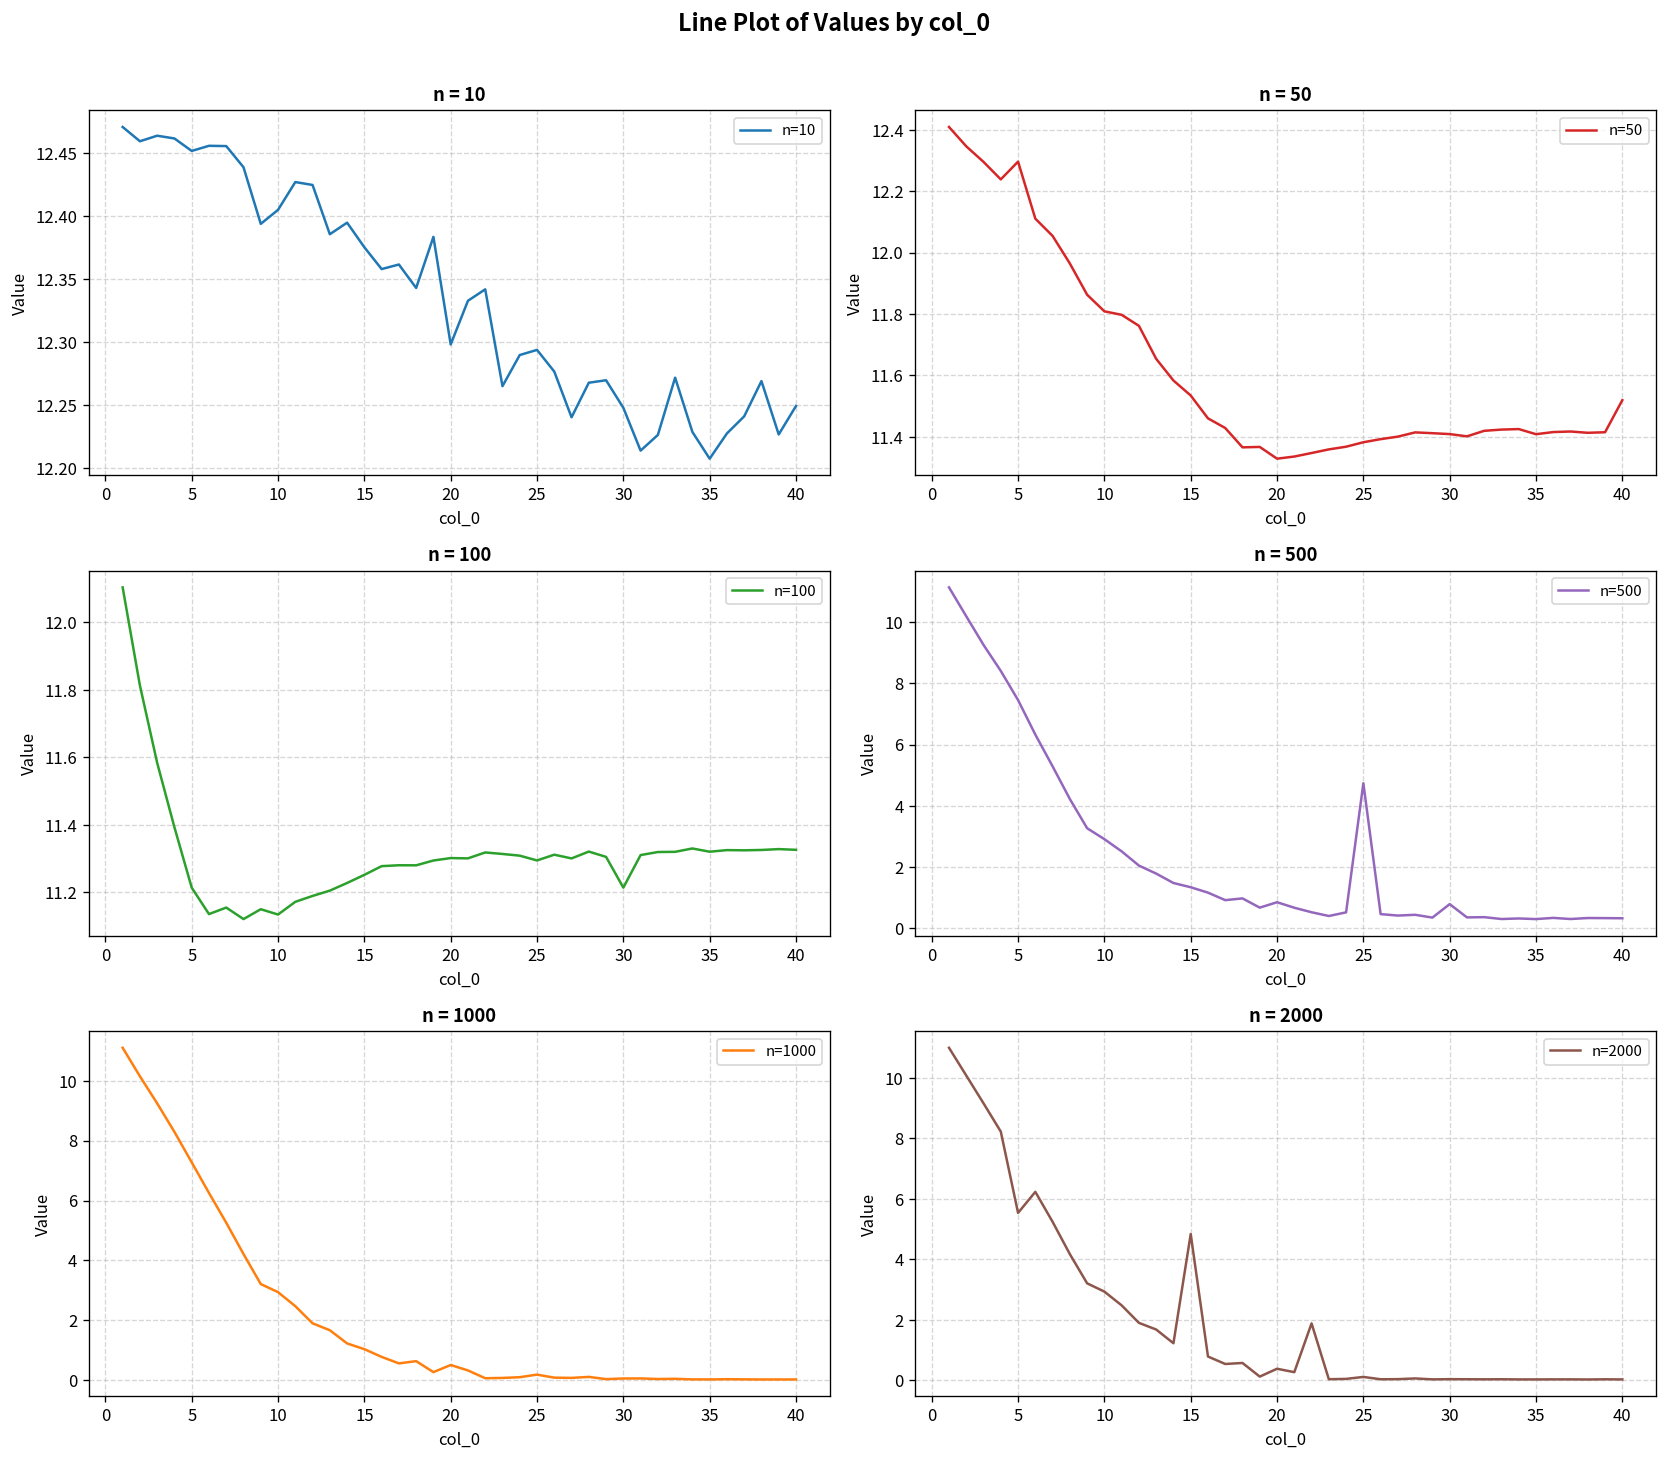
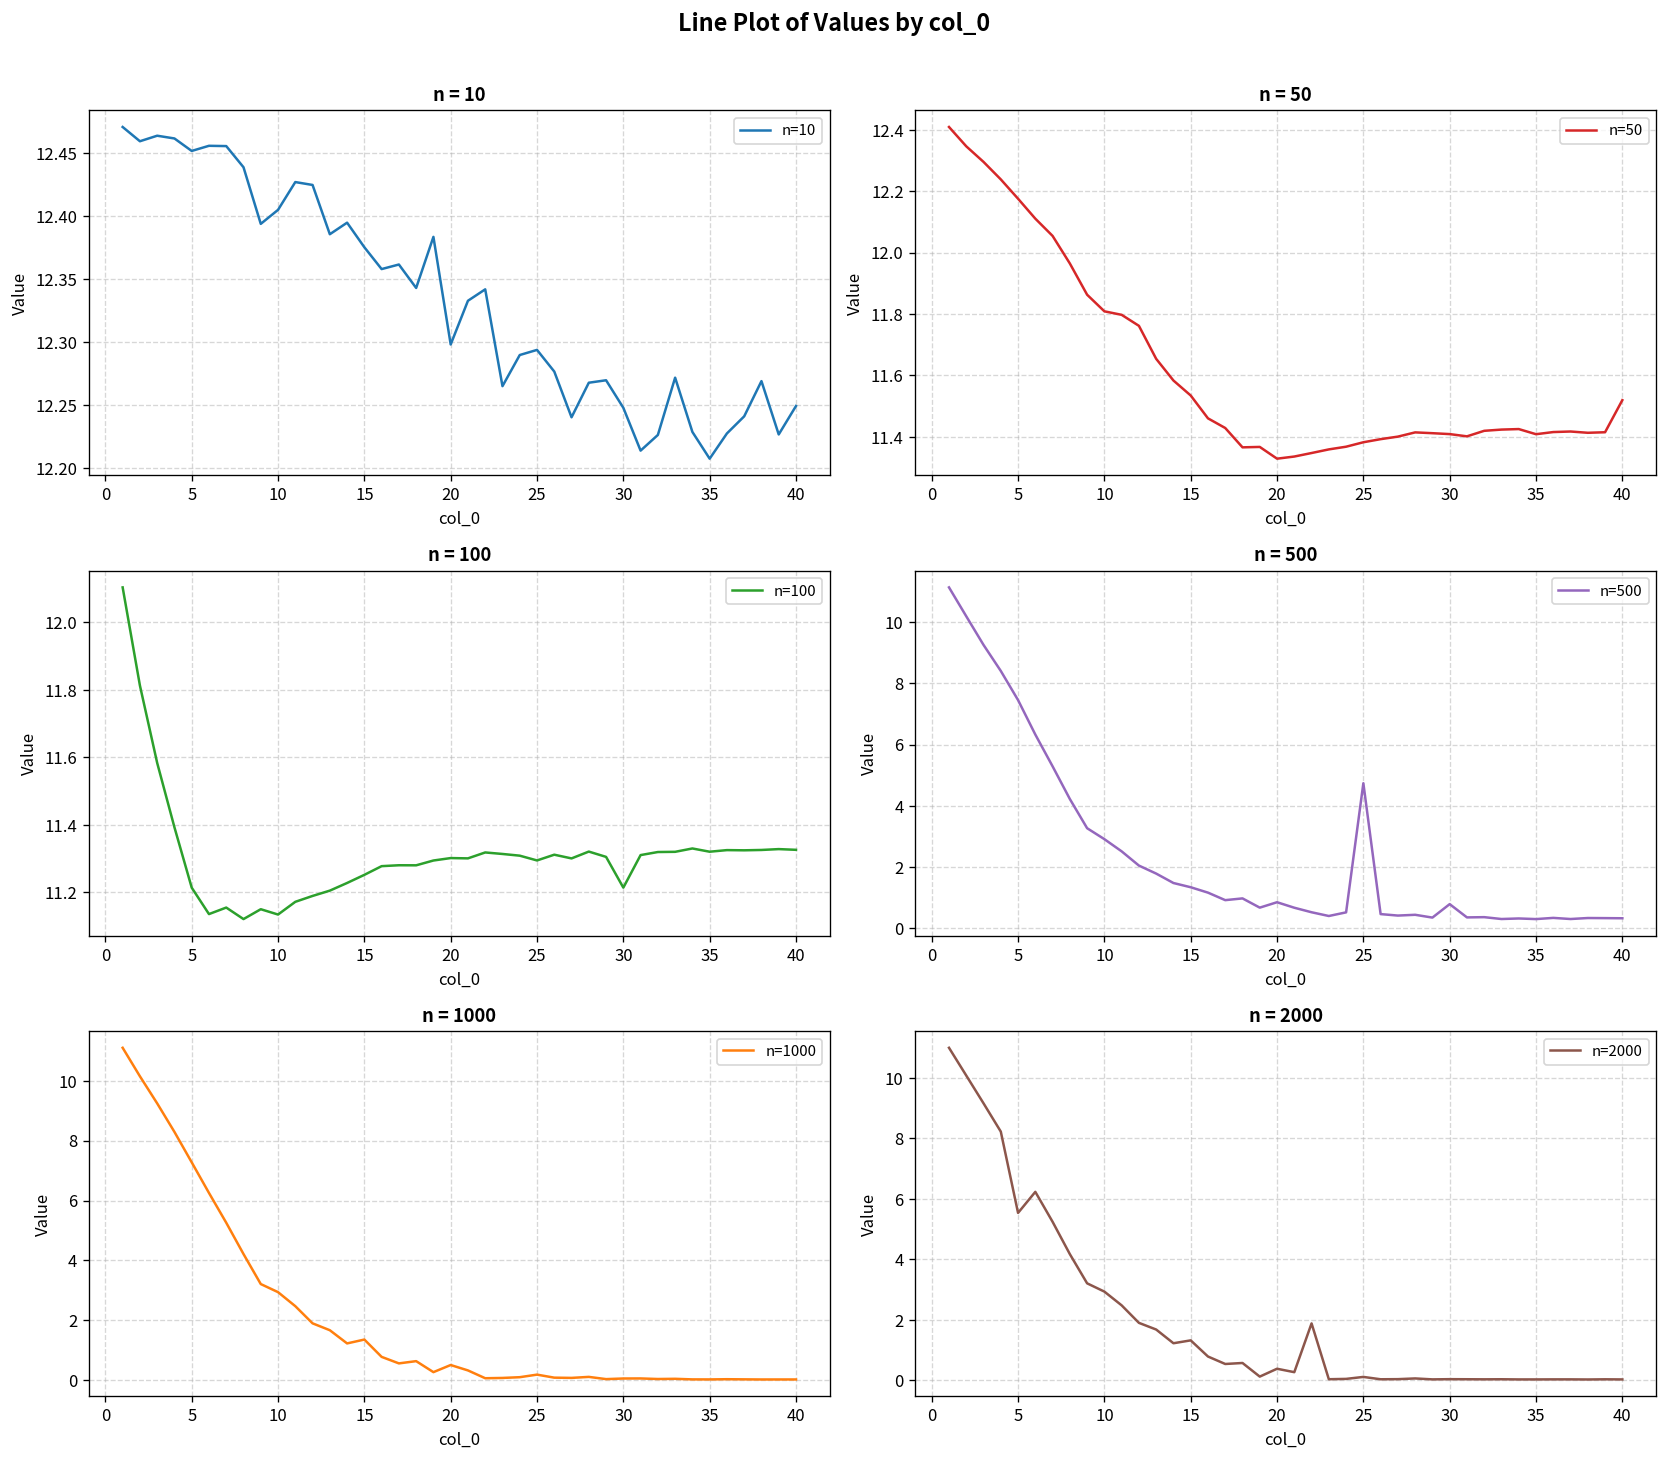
n = 50, 5: 12.30 -> 12.18
n = 1000, 15: 1.0 -> 1.4
n = 2000, 15: 4.8 -> 1.3
